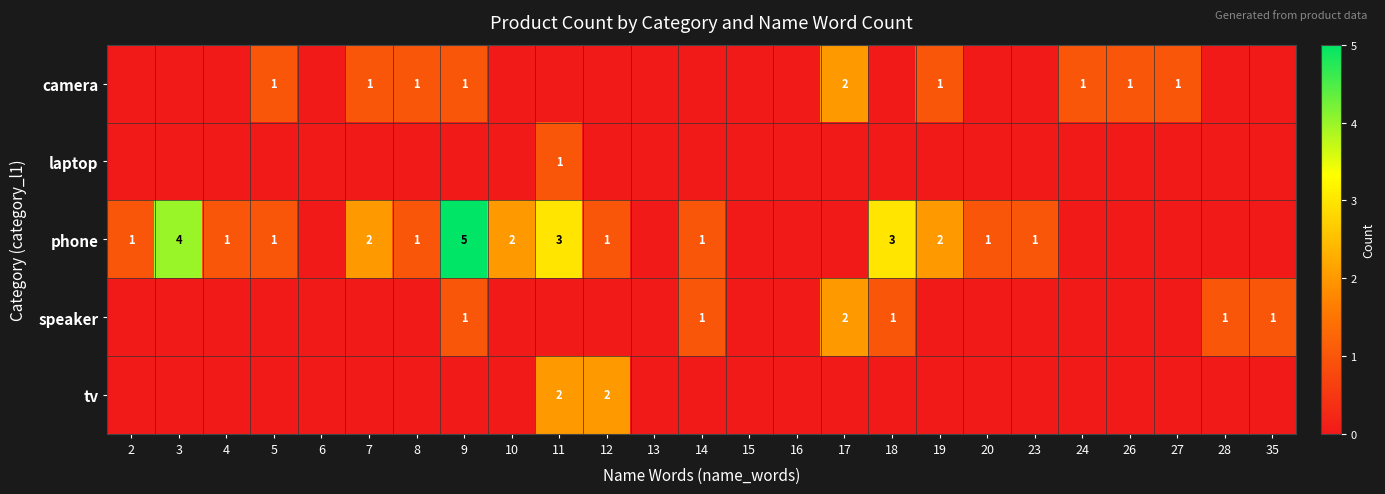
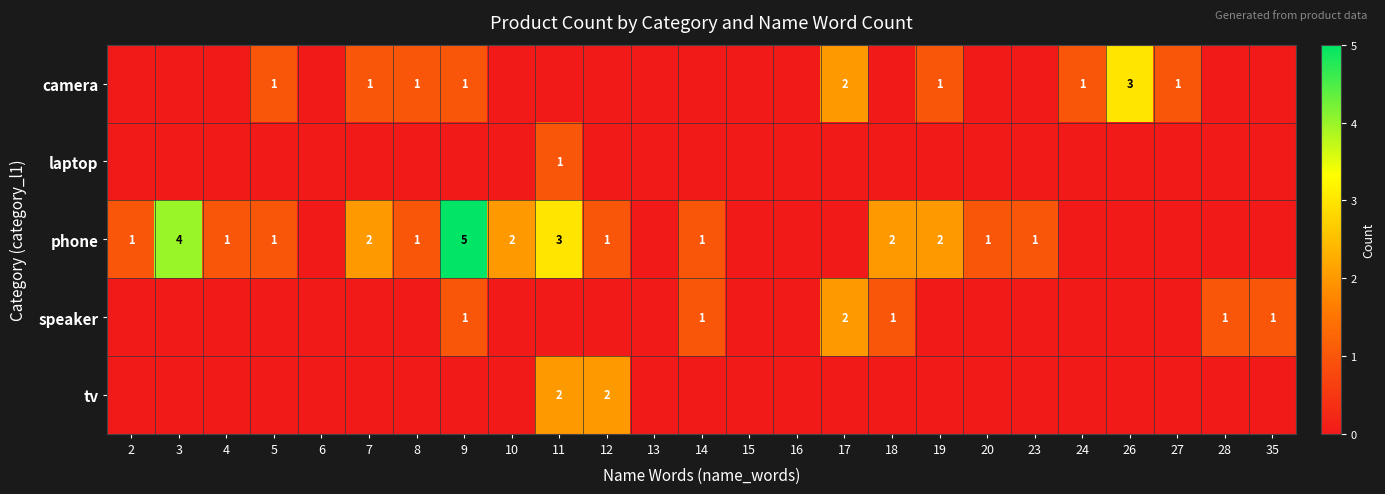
camera, 26: 1 -> 3
phone, 18: 3 -> 2
